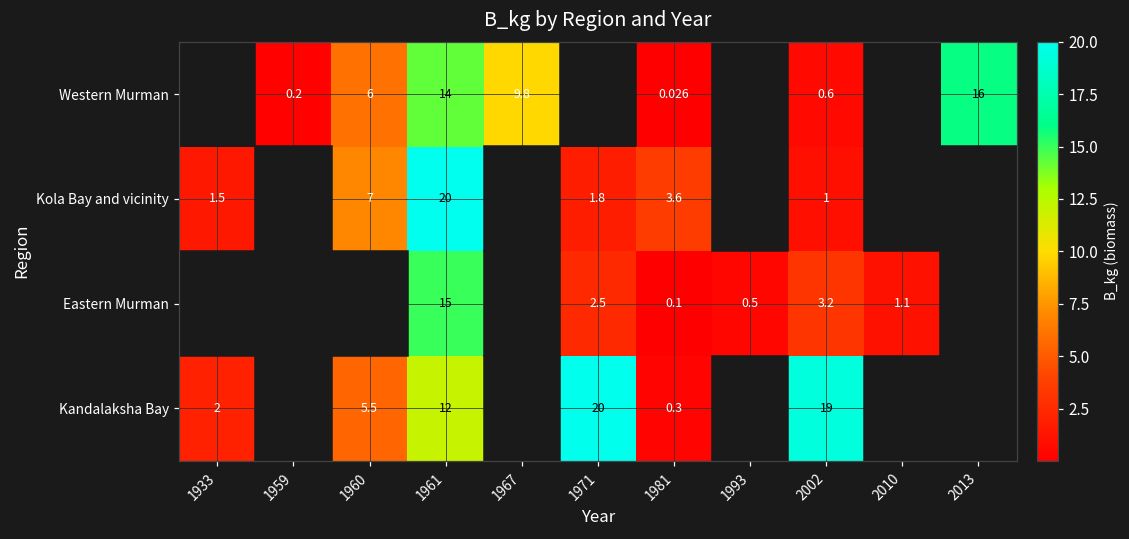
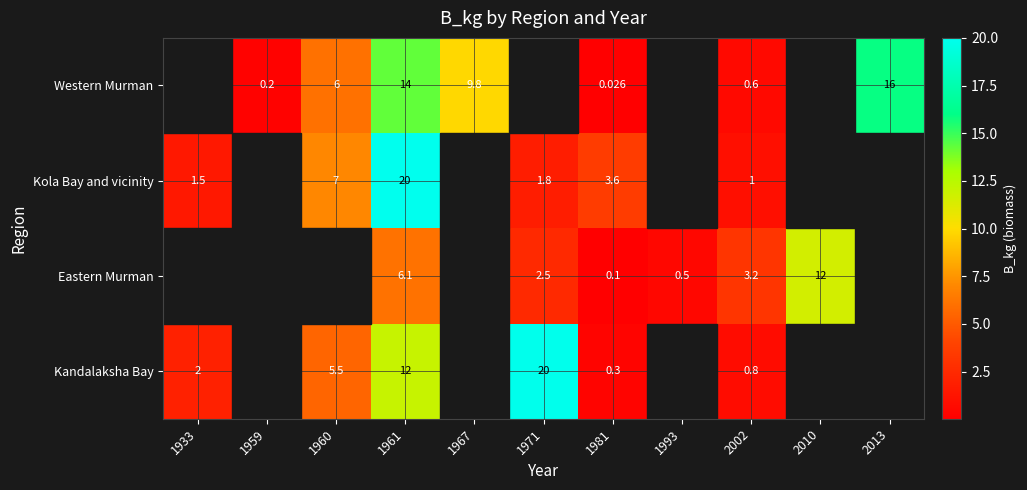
Eastern Murman, 1961: 15 -> 6.1
Eastern Murman, 2010: 1.1 -> 12
Kandalaksha Bay, 2002: 19 -> 0.8
